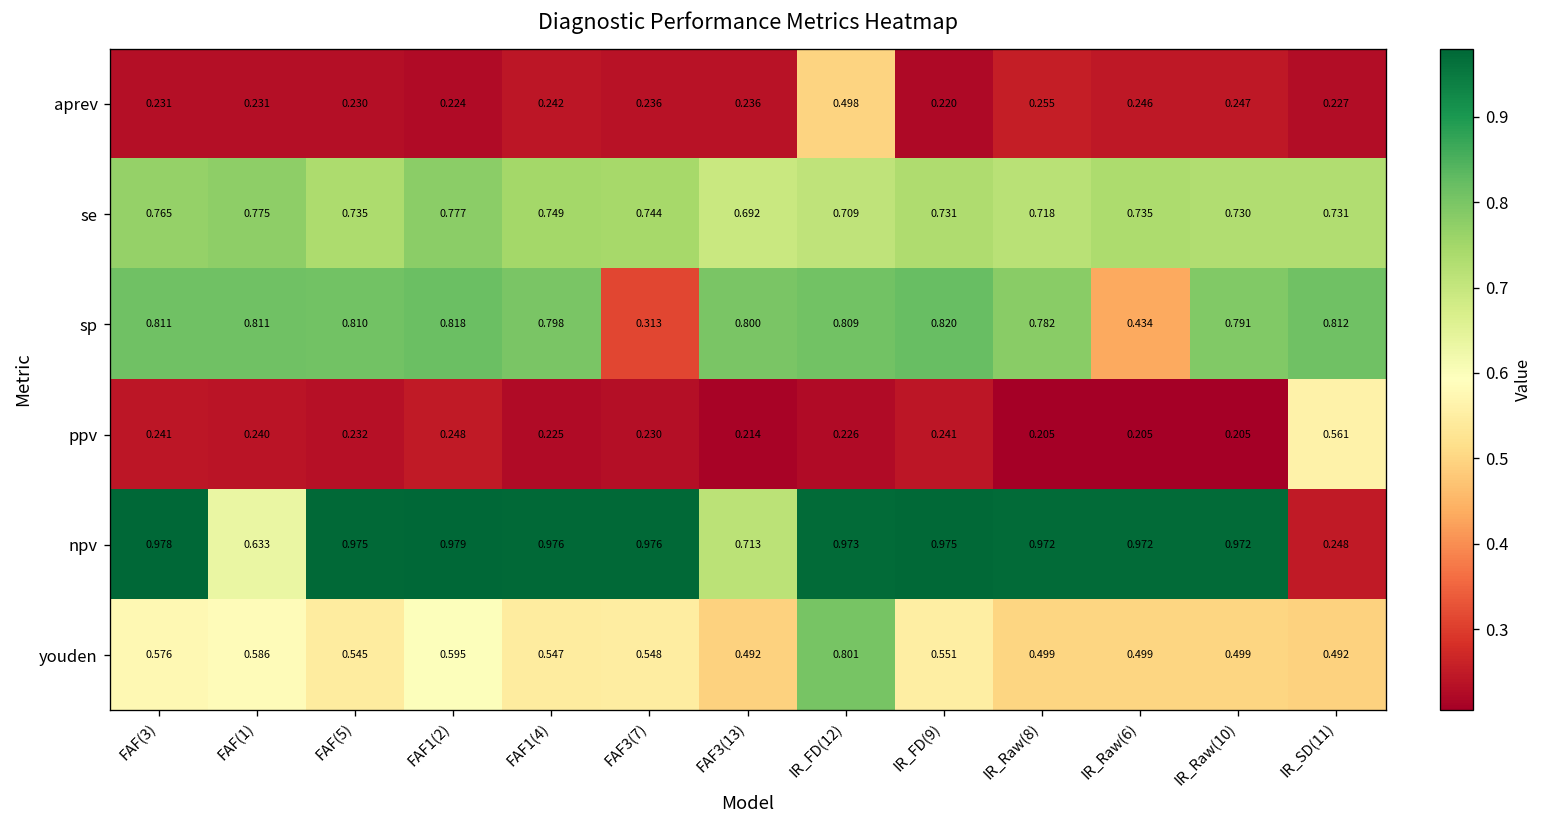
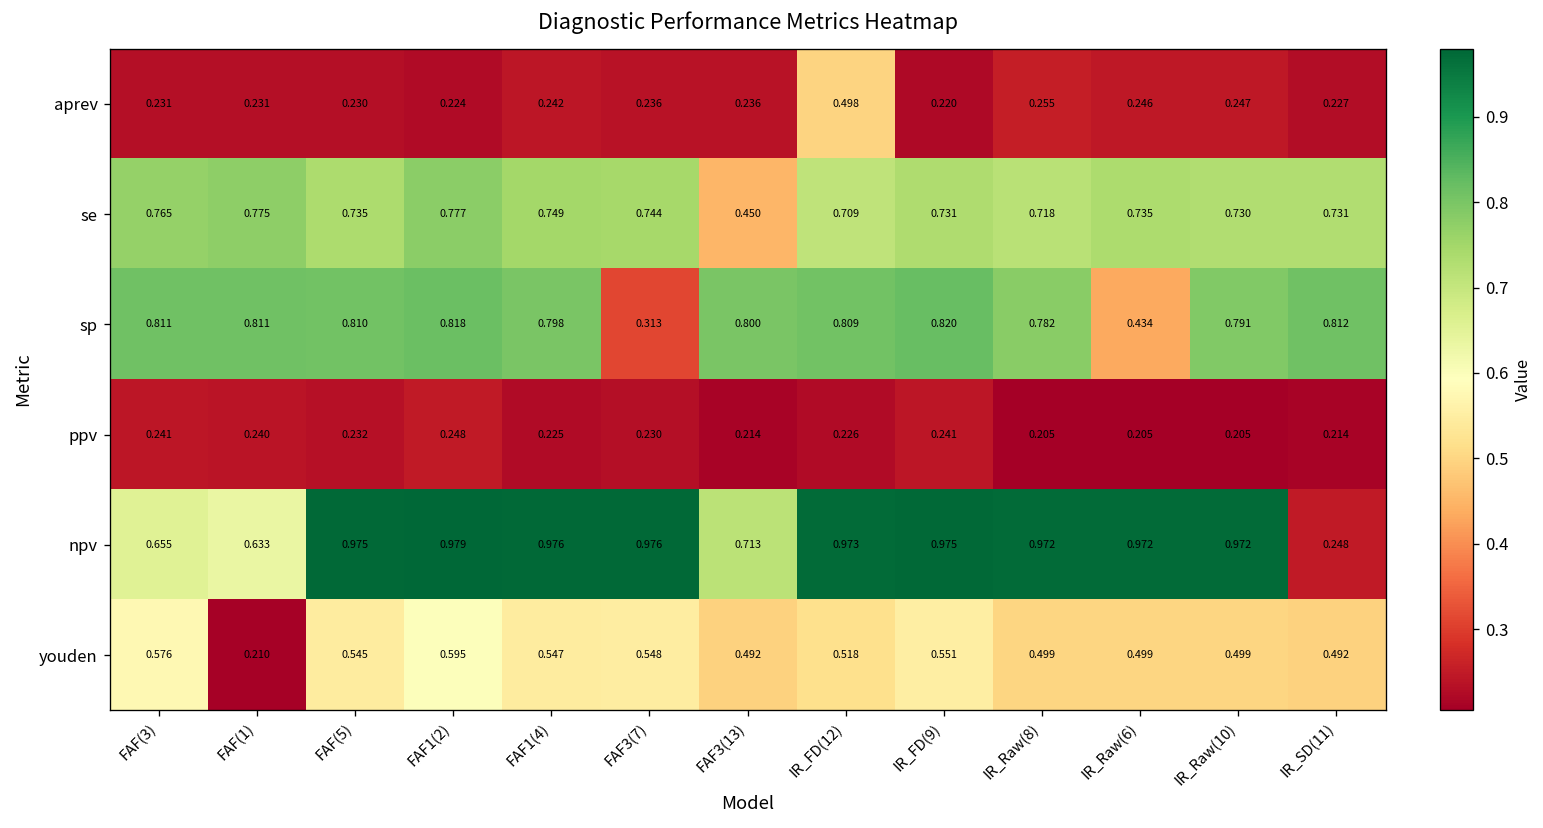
se, FAF3(13): 0.692 -> 0.450
ppv, IR_SD(11): 0.561 -> 0.214
npv, FAF(3): 0.978 -> 0.655
youden, FAF(1): 0.586 -> 0.210
youden, IR_FD(12): 0.801 -> 0.518
